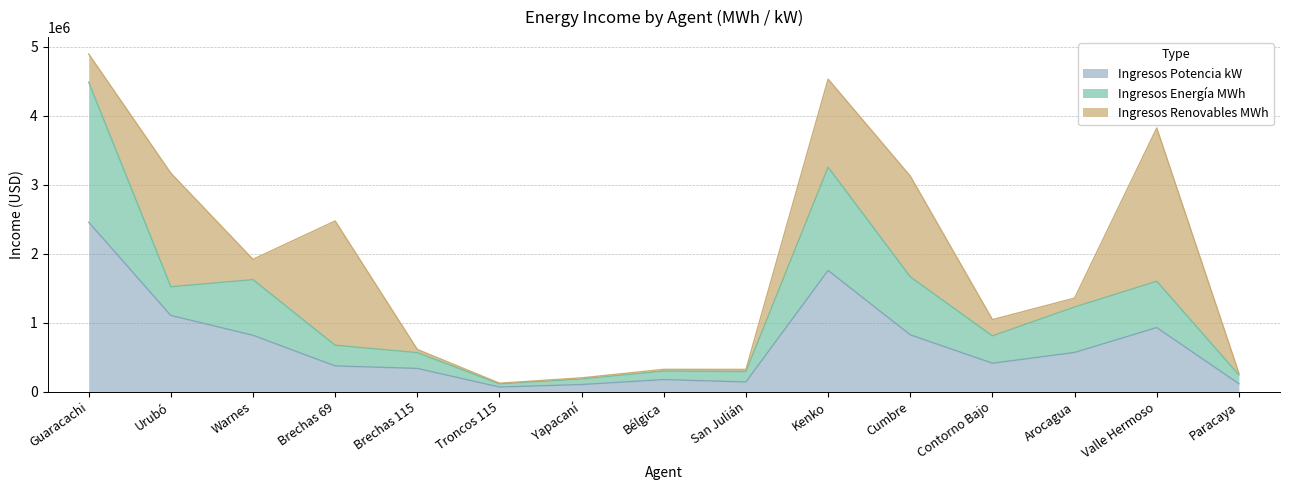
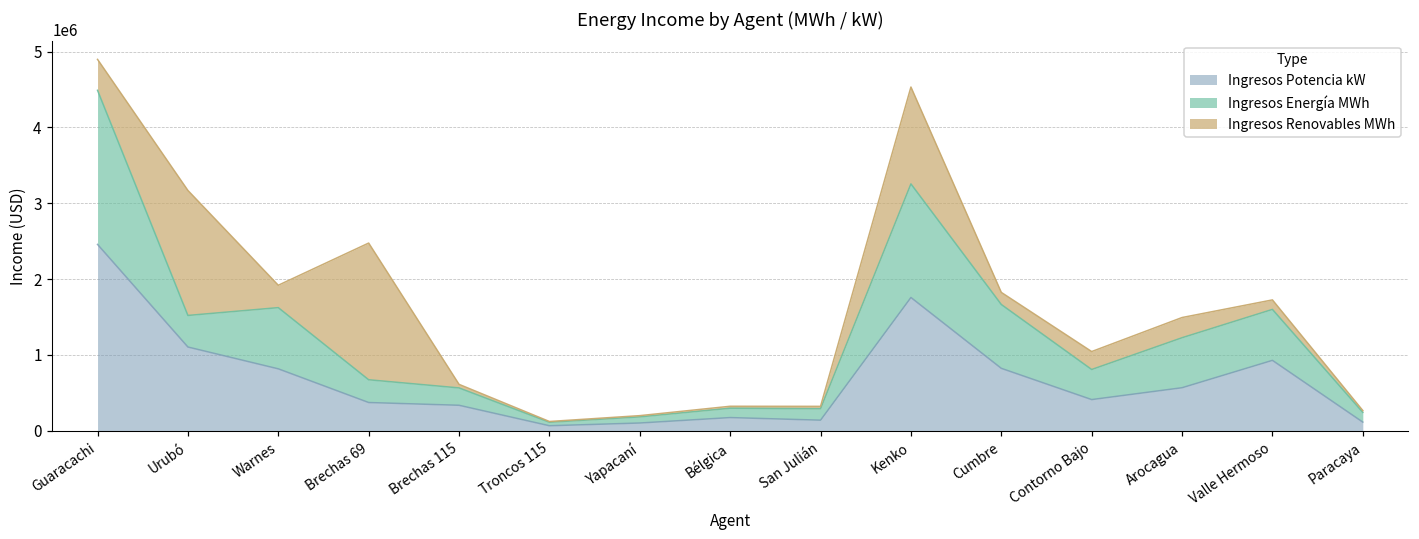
Ingresos Renovables MWh, Cumbre: 1500000 -> 200000
Ingresos Renovables MWh, Arocagua: 100000 -> 300000
Ingresos Renovables MWh, Valle Hermoso: 2200000 -> 100000
